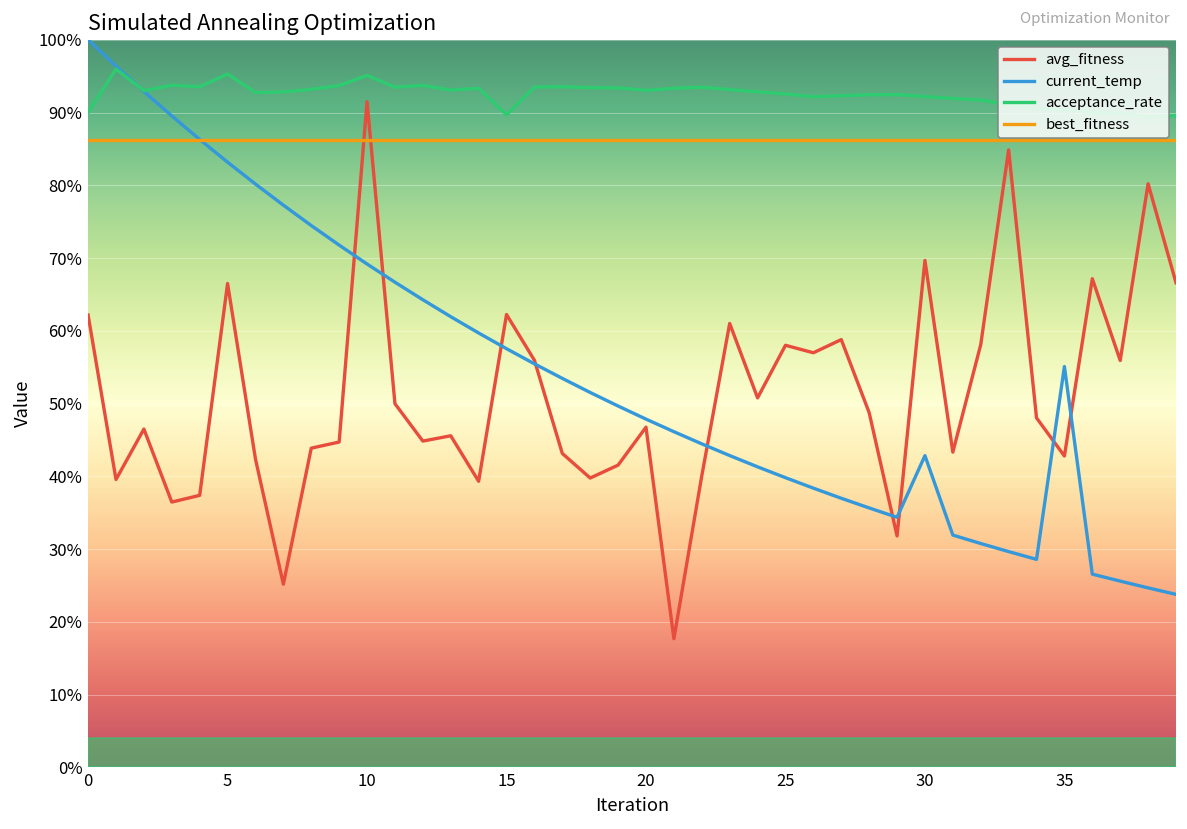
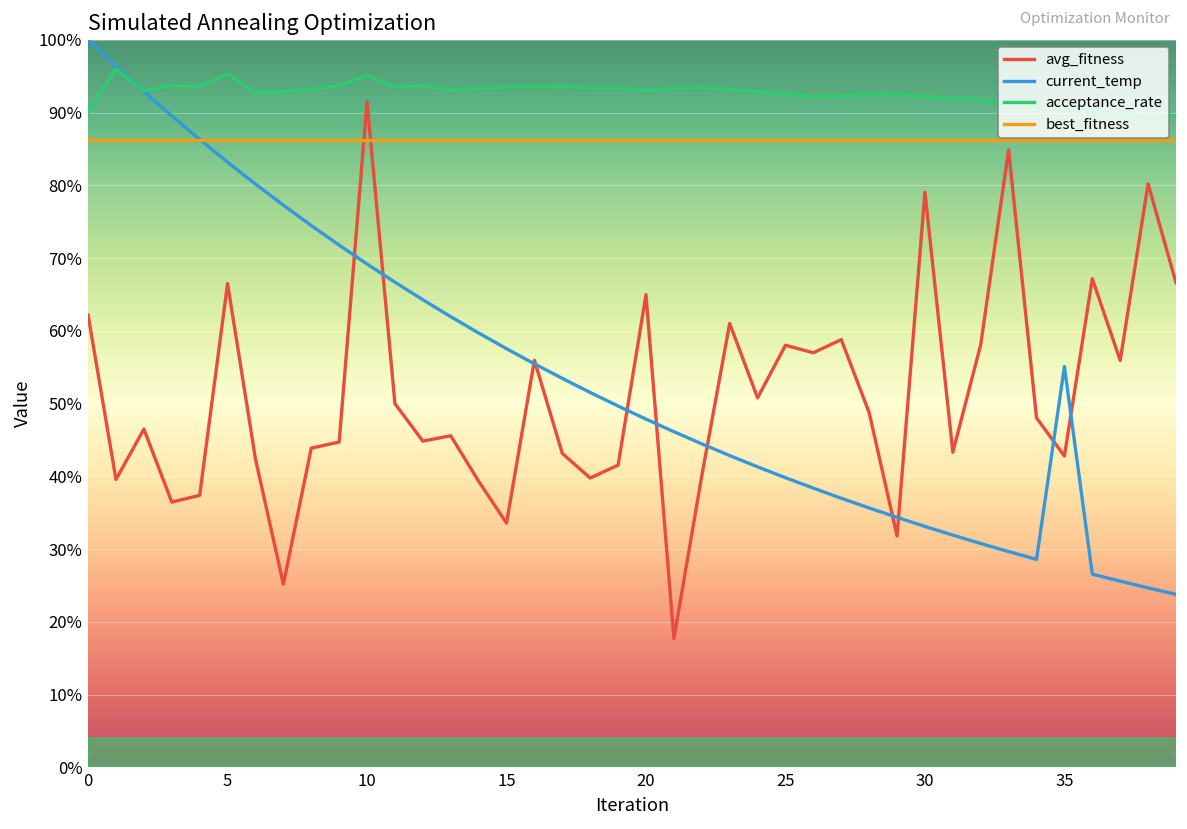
avg_fitness, 15: 62% -> 34%
acceptance_rate, 15: 90% -> 94%
avg_fitness, 20: 47% -> 65%
avg_fitness, 30: 70% -> 79%
current_temp, 30: 43% -> 33%
